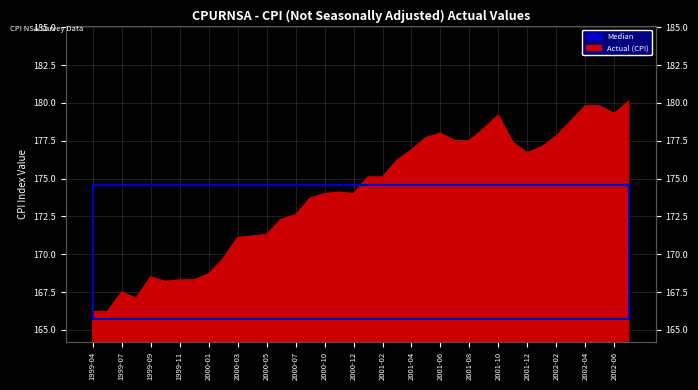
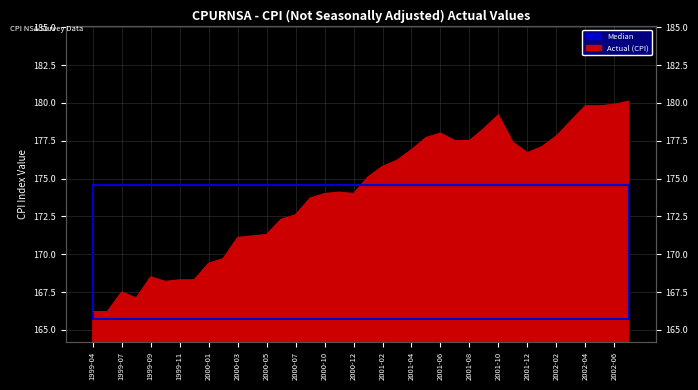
Actual (CPI), 2000-01: 168.7 -> 169.4
Actual (CPI), 2001-02: 175.1 -> 175.8
Actual (CPI), 2002-06: 179.3 -> 179.9
